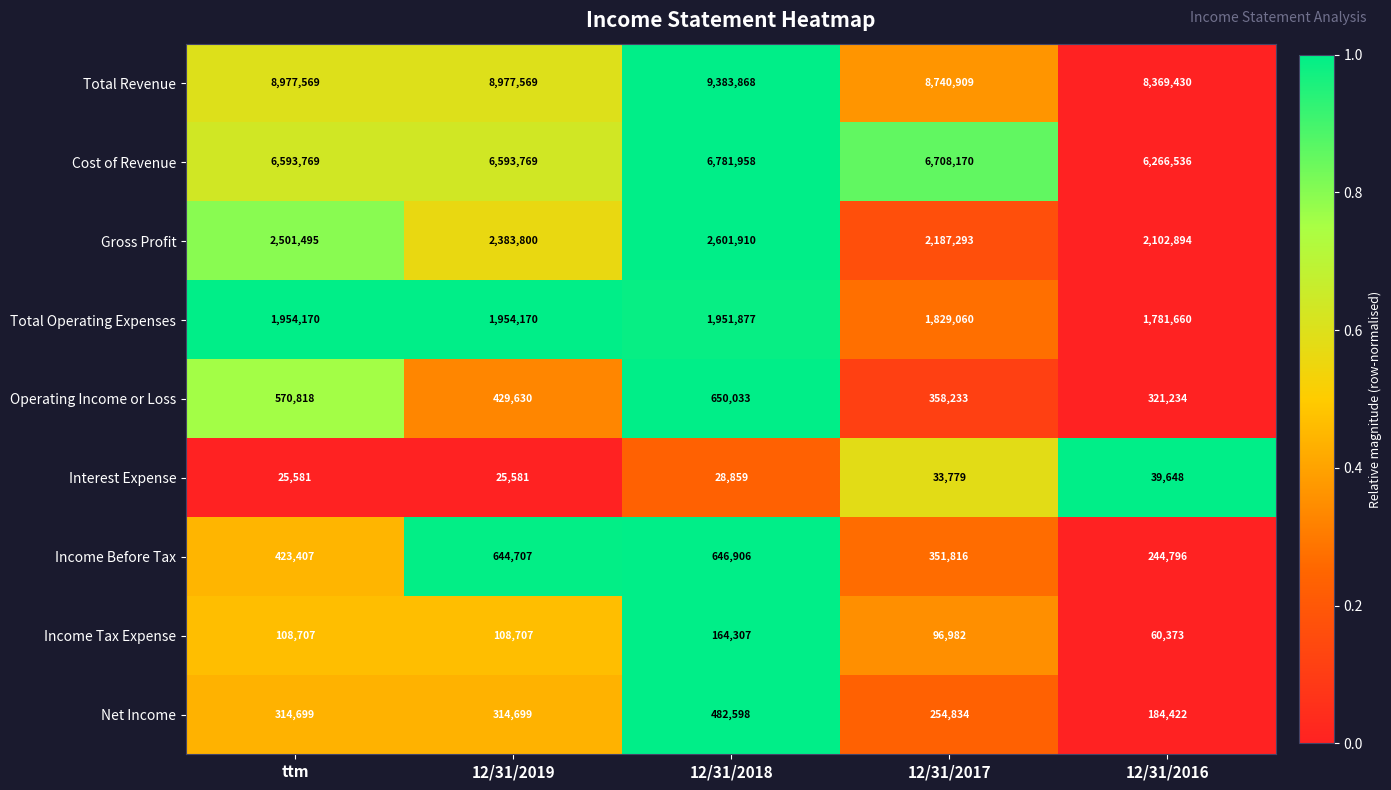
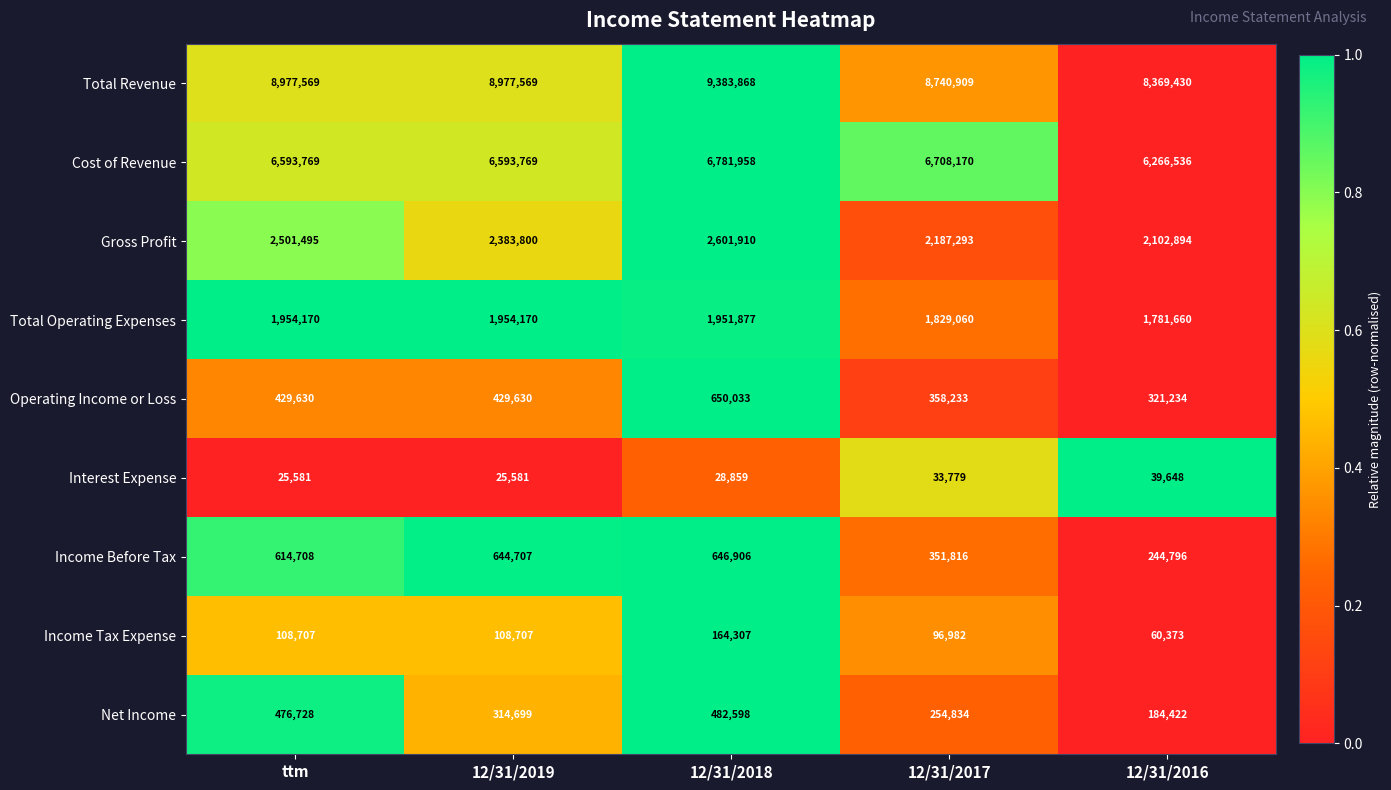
Operating Income or Loss, ttm: 570,818 -> 429,630
Income Before Tax, ttm: 423,407 -> 614,708
Net Income, ttm: 314,699 -> 476,728
